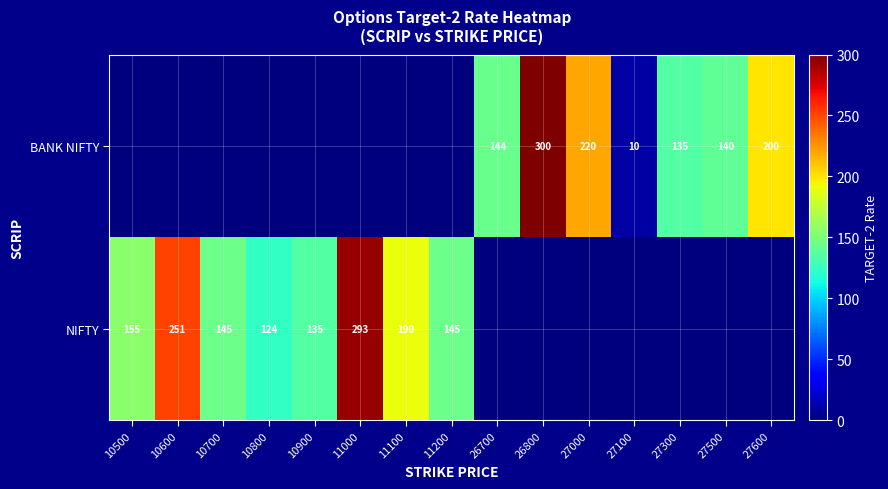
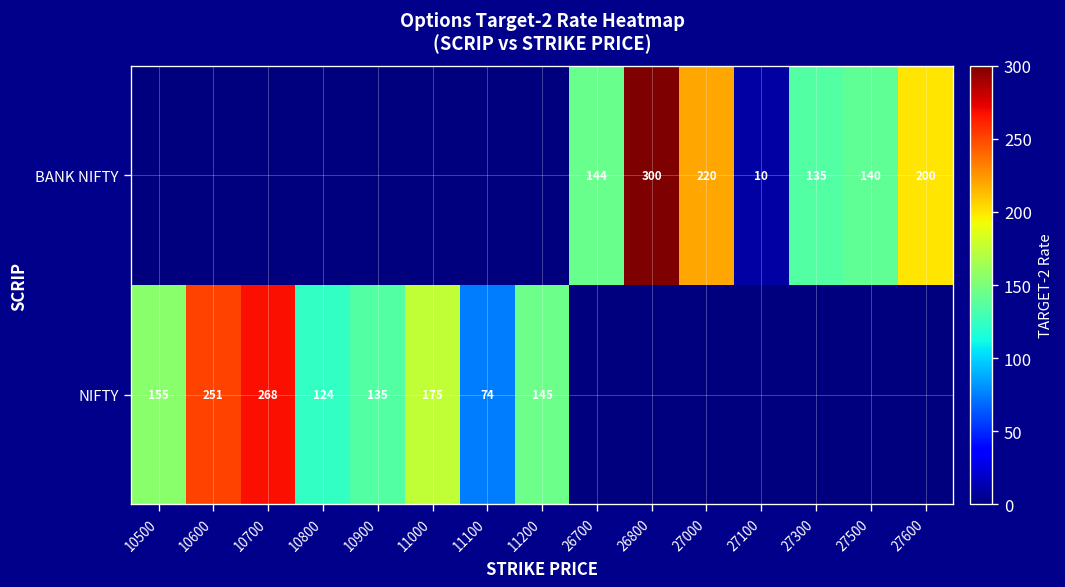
NIFTY, 10700: 145 -> 268
NIFTY, 11000: 293 -> 175
NIFTY, 11100: 190 -> 74
